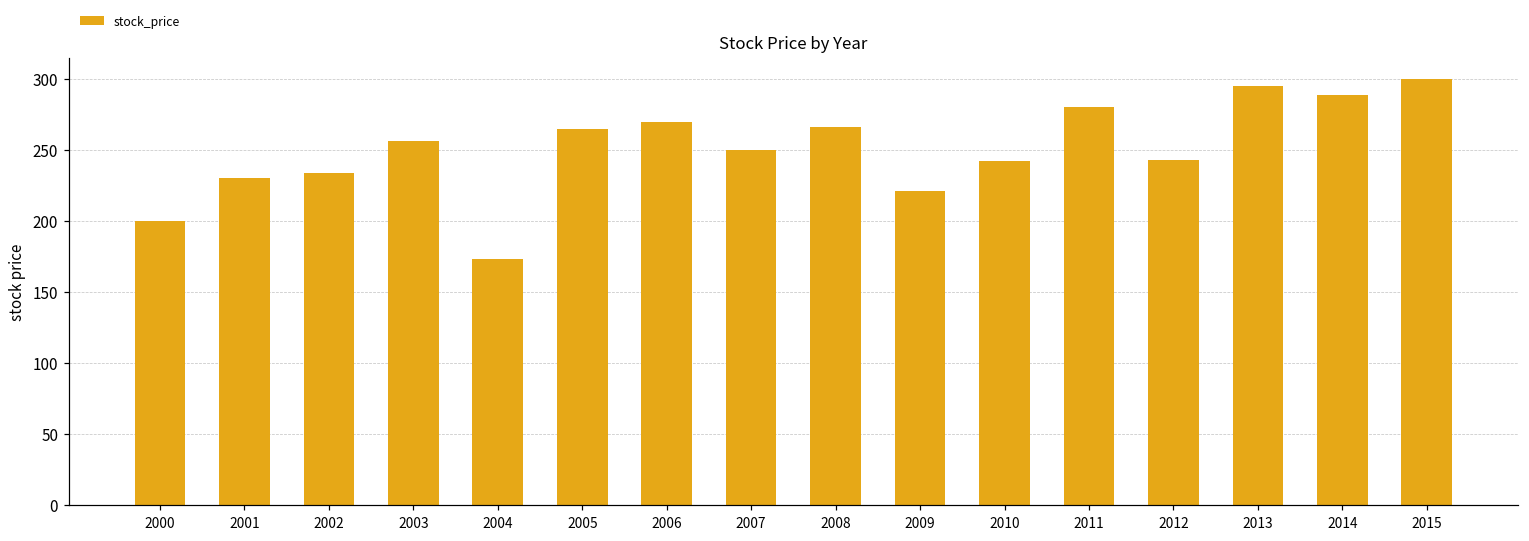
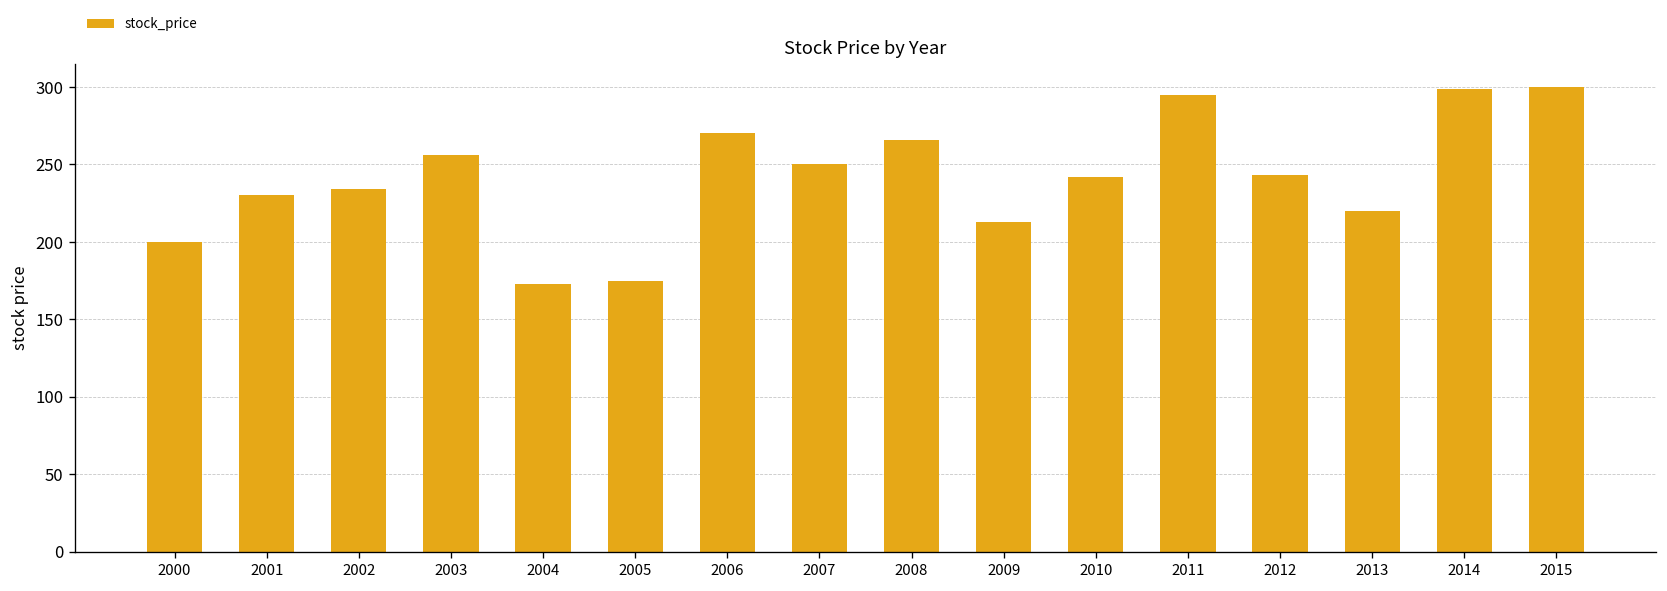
2005: 265 -> 175
2009: 221 -> 213
2011: 280 -> 295
2013: 295 -> 220
2014: 289 -> 299
